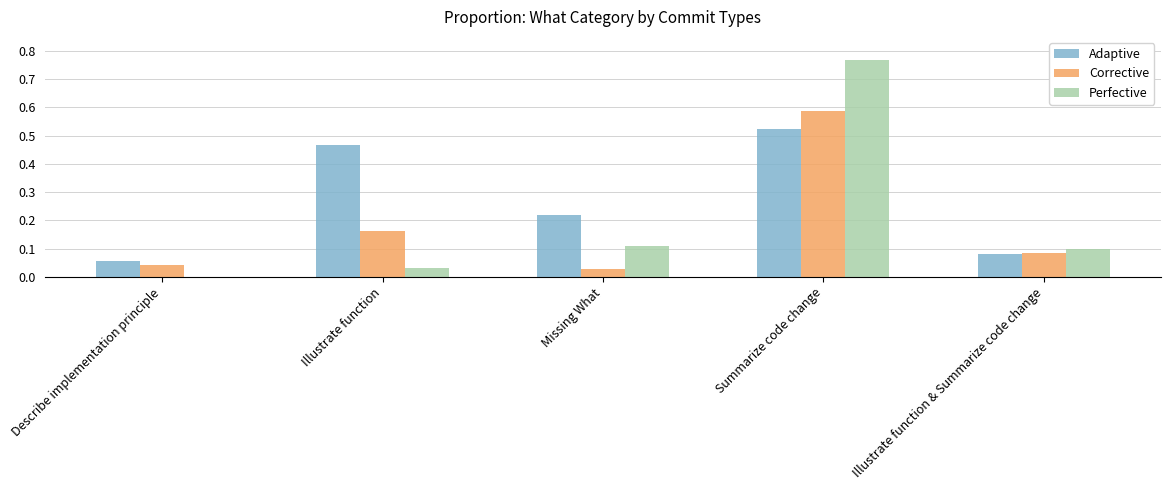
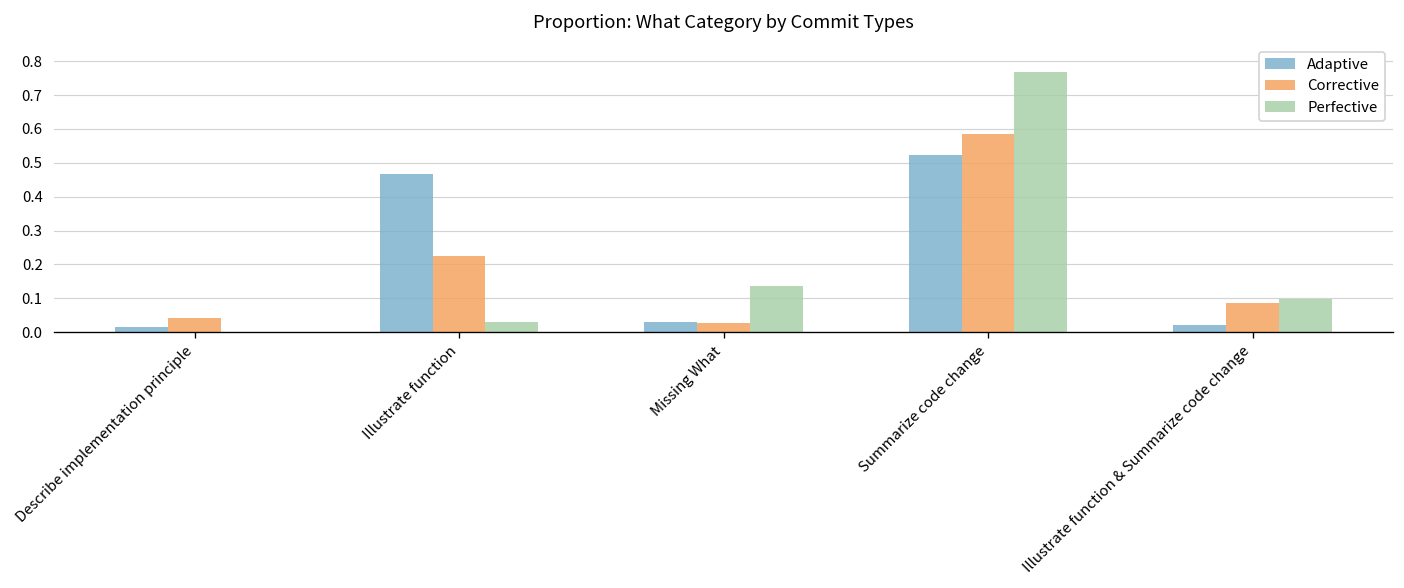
Adaptive, Describe implementation principle: 0.06 -> 0.02
Corrective, Illustrate function: 0.16 -> 0.22
Adaptive, Missing What: 0.22 -> 0.03
Perfective, Missing What: 0.11 -> 0.14
Adaptive, Illustrate function & Summarize code change: 0.08 -> 0.02
